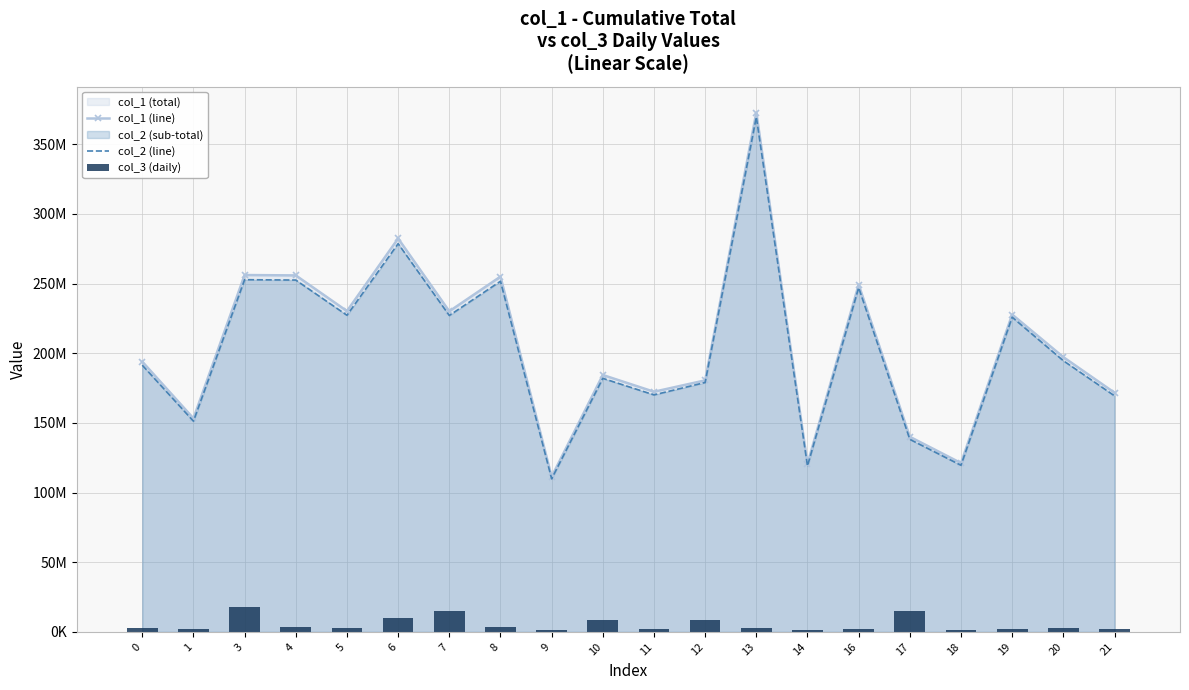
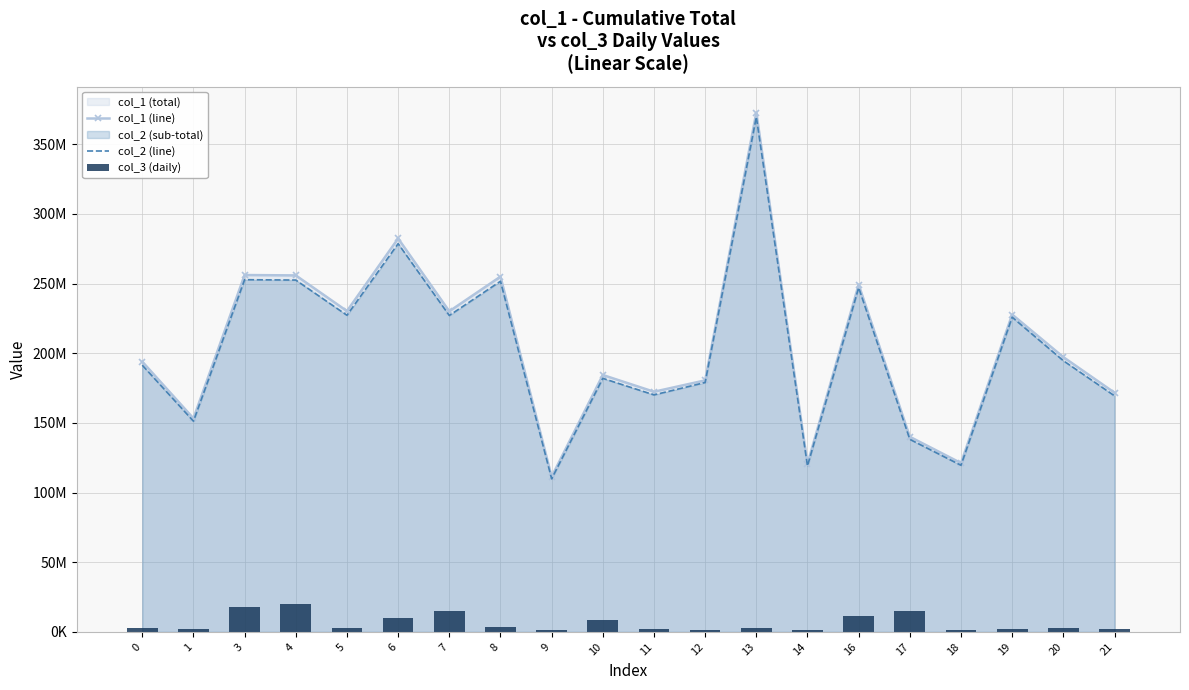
col_3 (daily), 4: 3000000 -> 20000000
col_3 (daily), 12: 8000000 -> 2000000
col_3 (daily), 16: 2000000 -> 11000000
